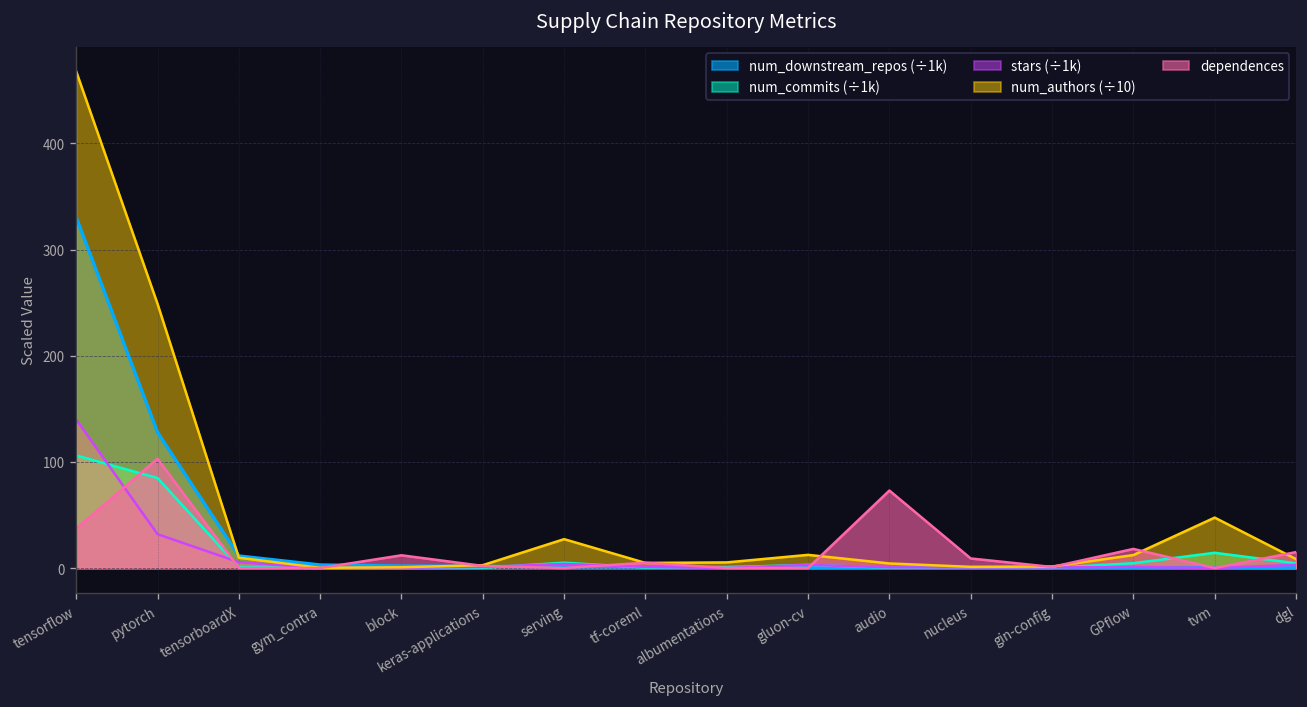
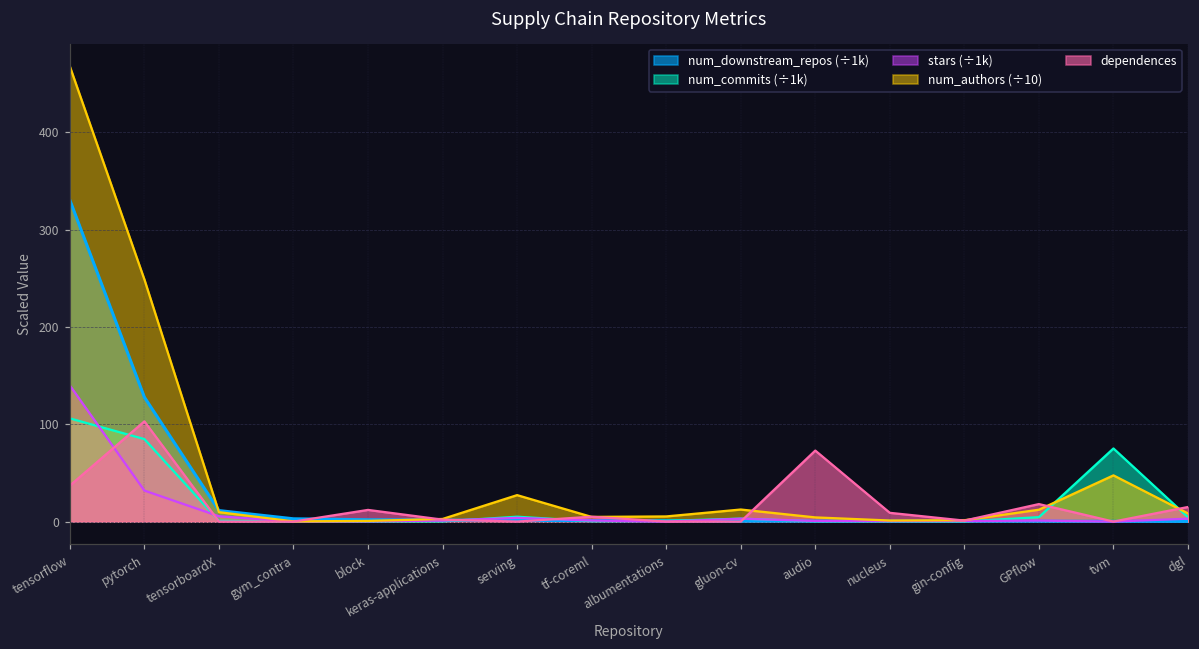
num_commits (÷1k), tvm: 10 -> 80
